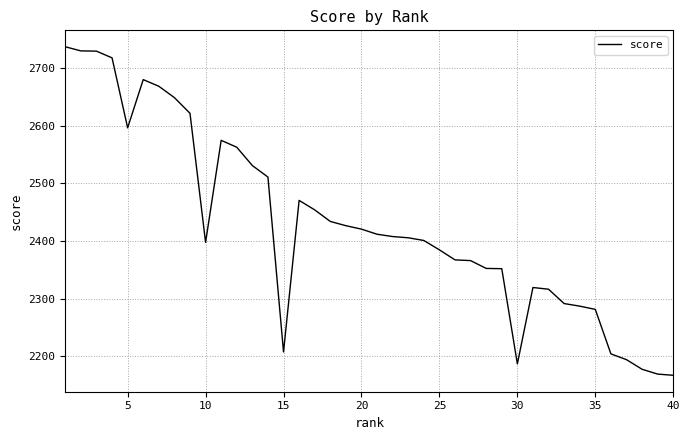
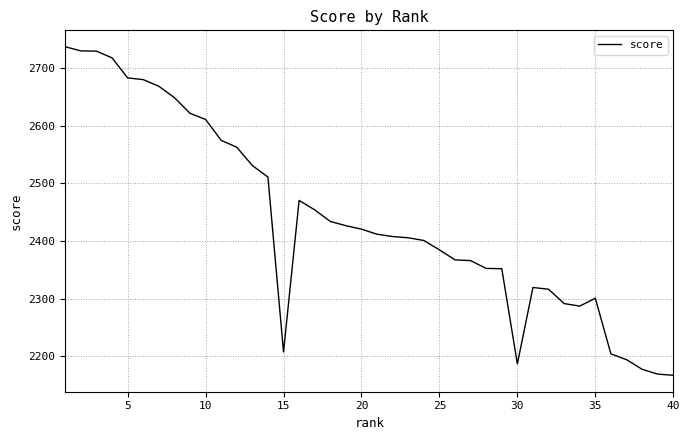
5: 2600 -> 2680
10: 2400 -> 2610
35: 2280 -> 2300
